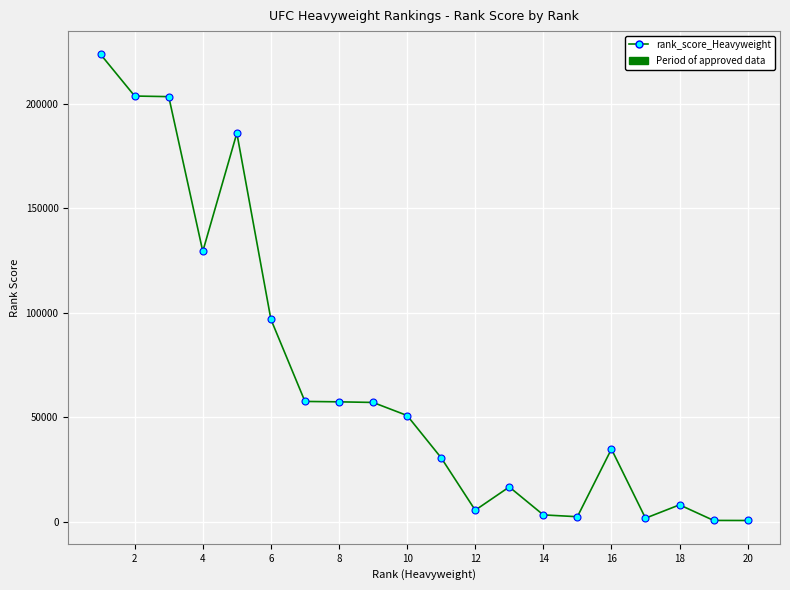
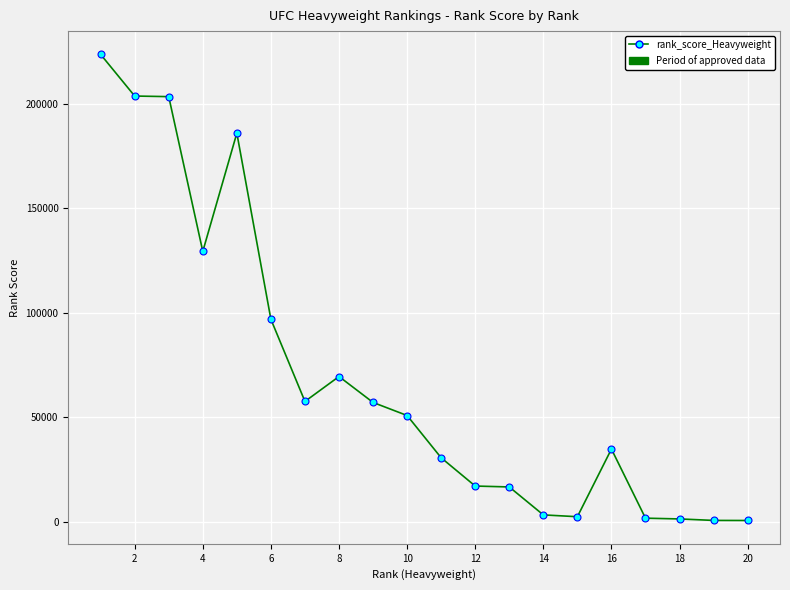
8: 57000 -> 69000
12: 5000 -> 17000
18: 8000 -> 1000
